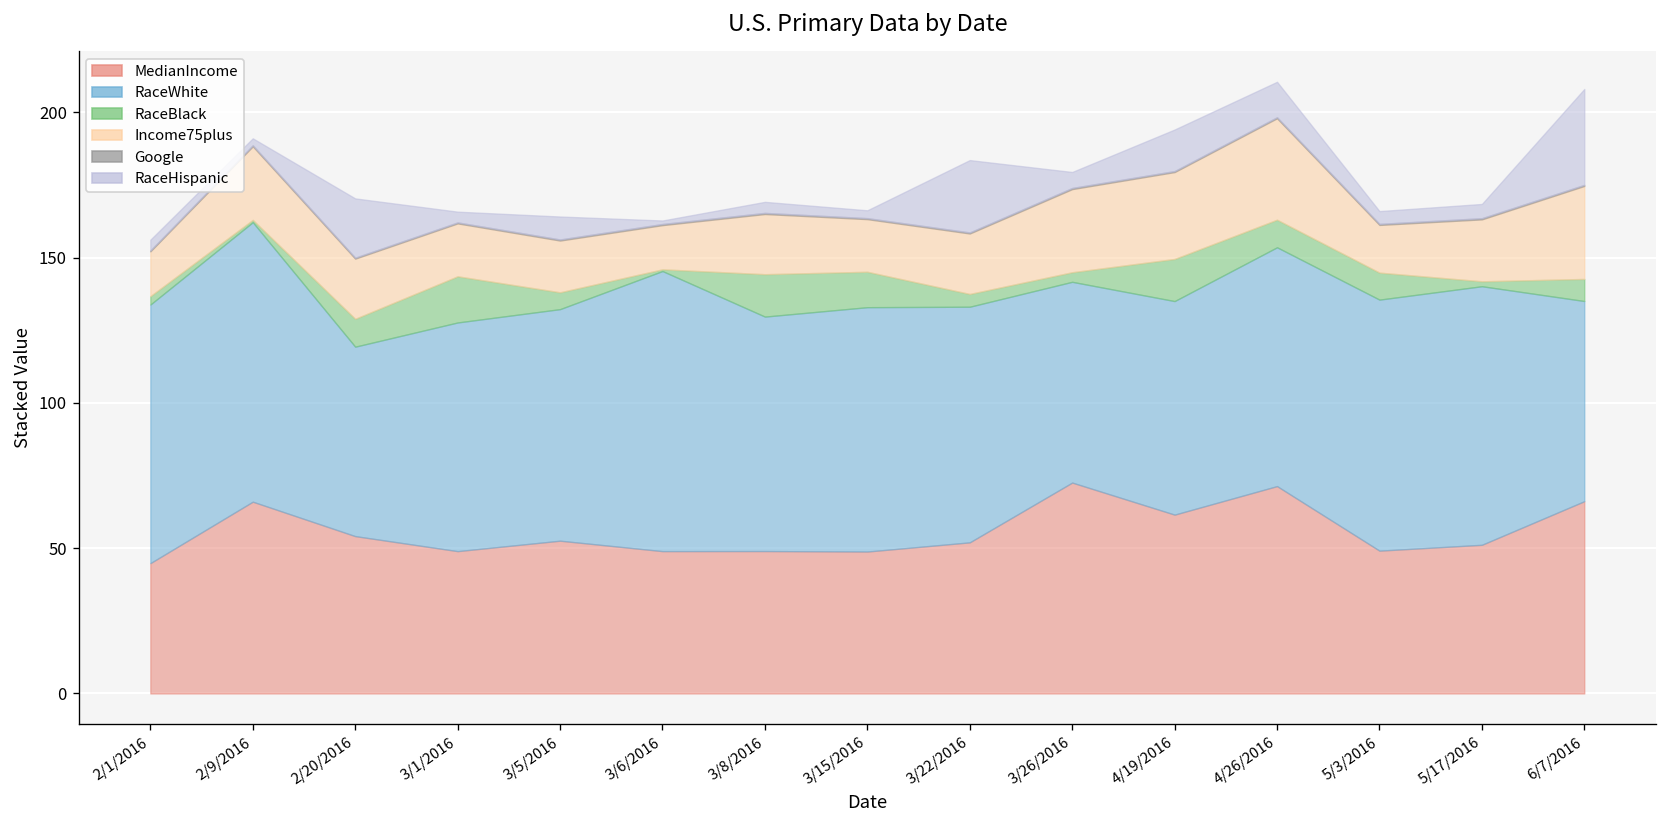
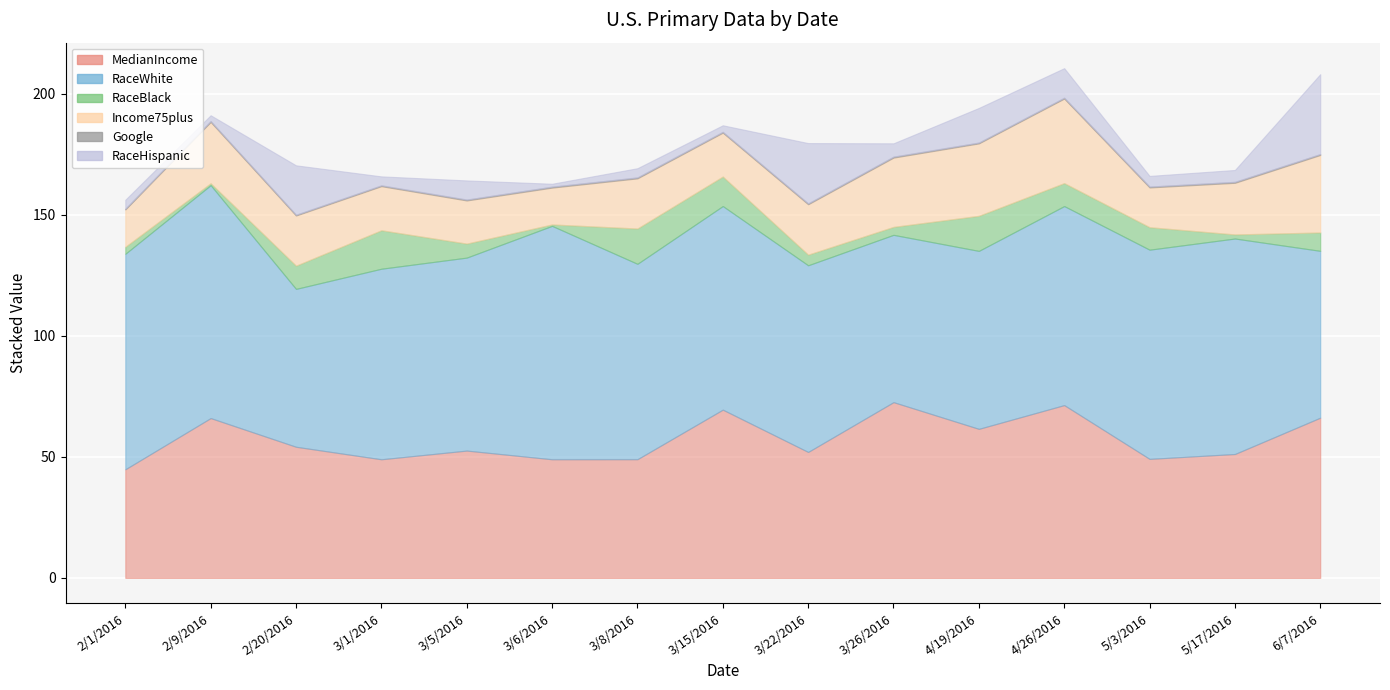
MedianIncome, 3/15/2016: 49 -> 69
RaceWhite, 3/22/2016: 81 -> 77
